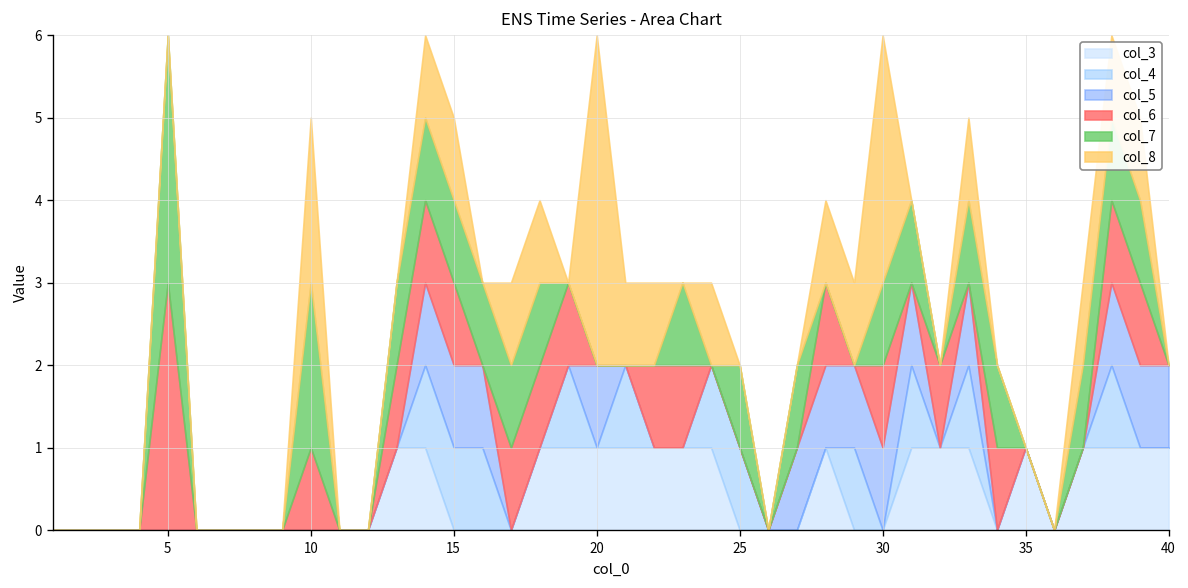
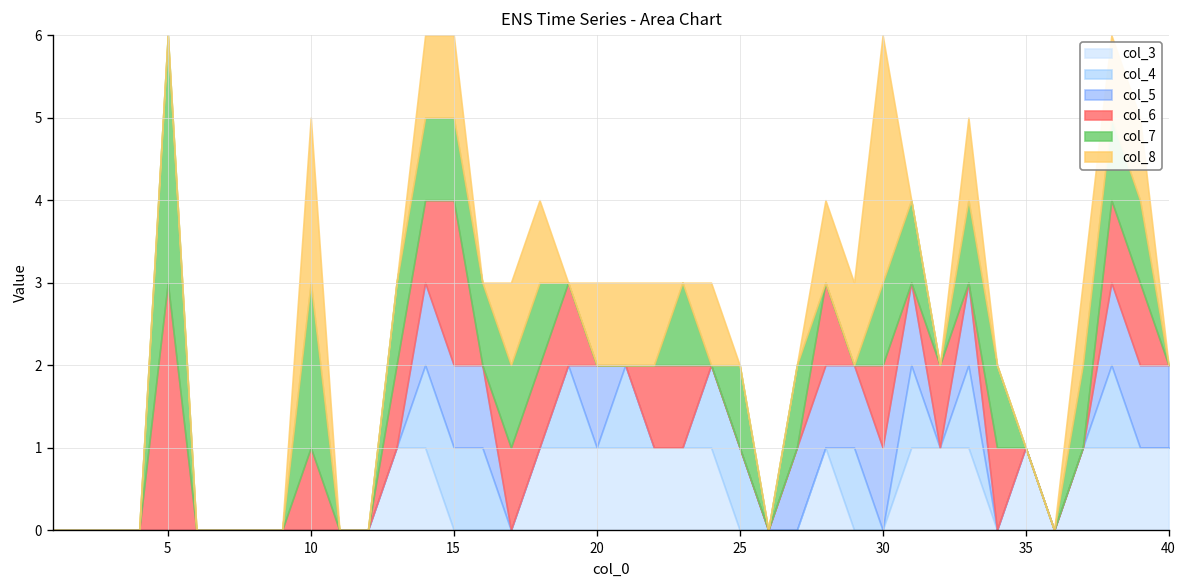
col_6, 15: 1 -> 2
col_8, 20: 4 -> 1
